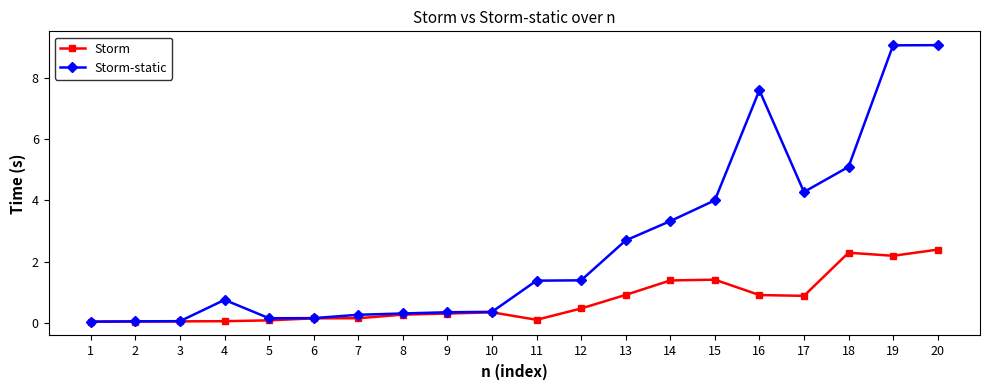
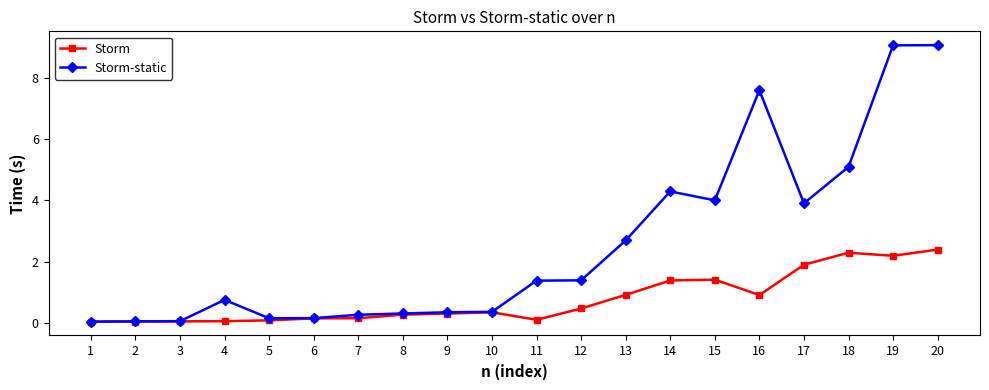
Storm-static, 14: 3.3 -> 4.3
Storm, 17: 0.9 -> 1.9
Storm-static, 17: 4.3 -> 3.9
